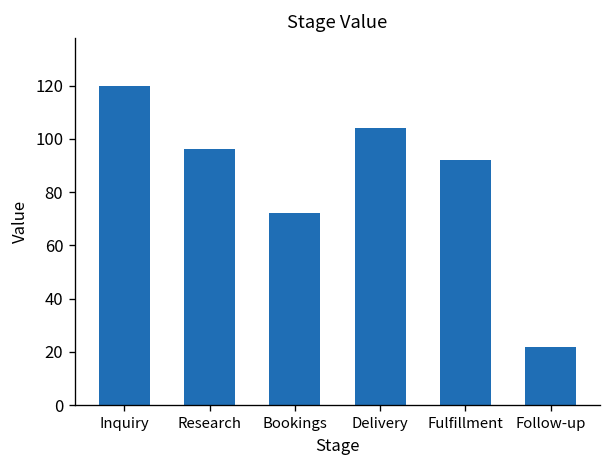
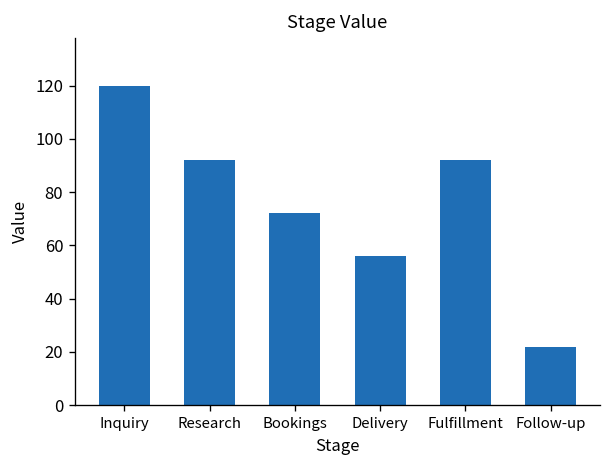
Research: 96 -> 92
Delivery: 104 -> 56
